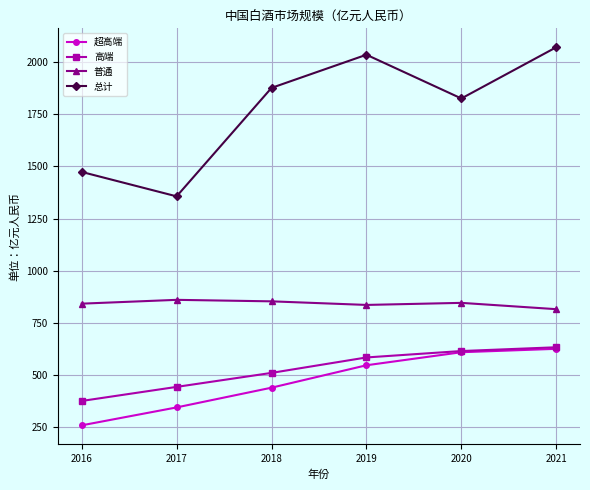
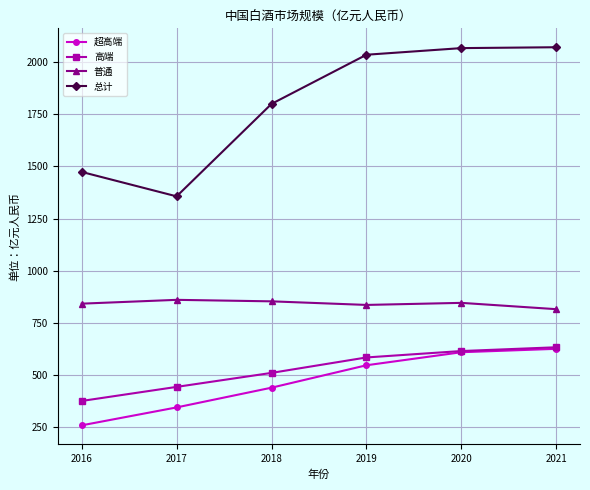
总计, 2018: 1880 -> 1800
总计, 2020: 1830 -> 2070
